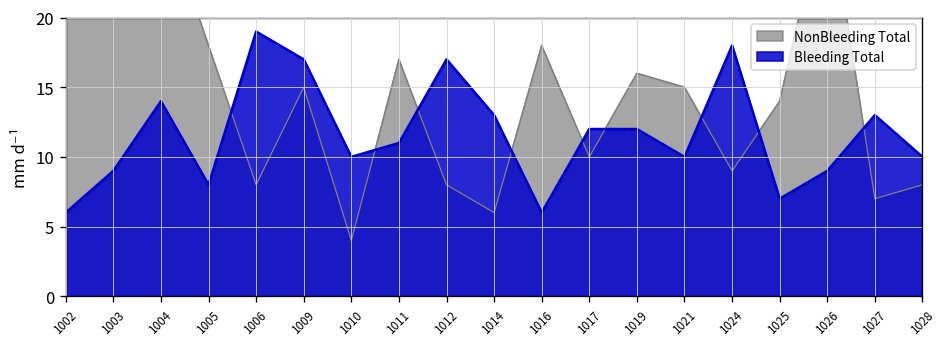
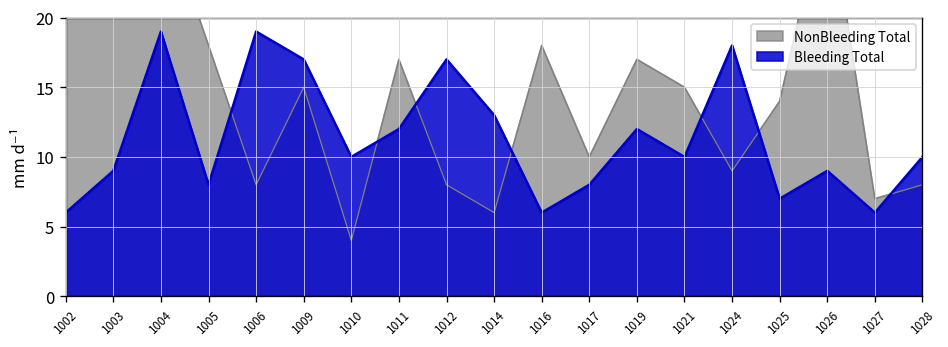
Bleeding Total, 1004: 14 -> 19
Bleeding Total, 1011: 11 -> 12
Bleeding Total, 1017: 12 -> 8
NonBleeding Total, 1019: 16 -> 17
Bleeding Total, 1027: 13 -> 6
